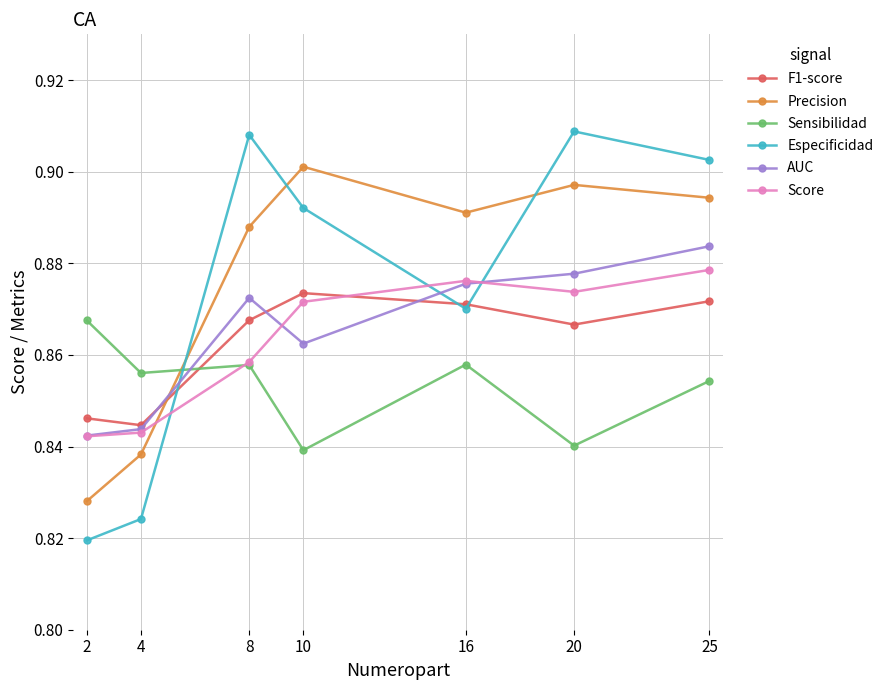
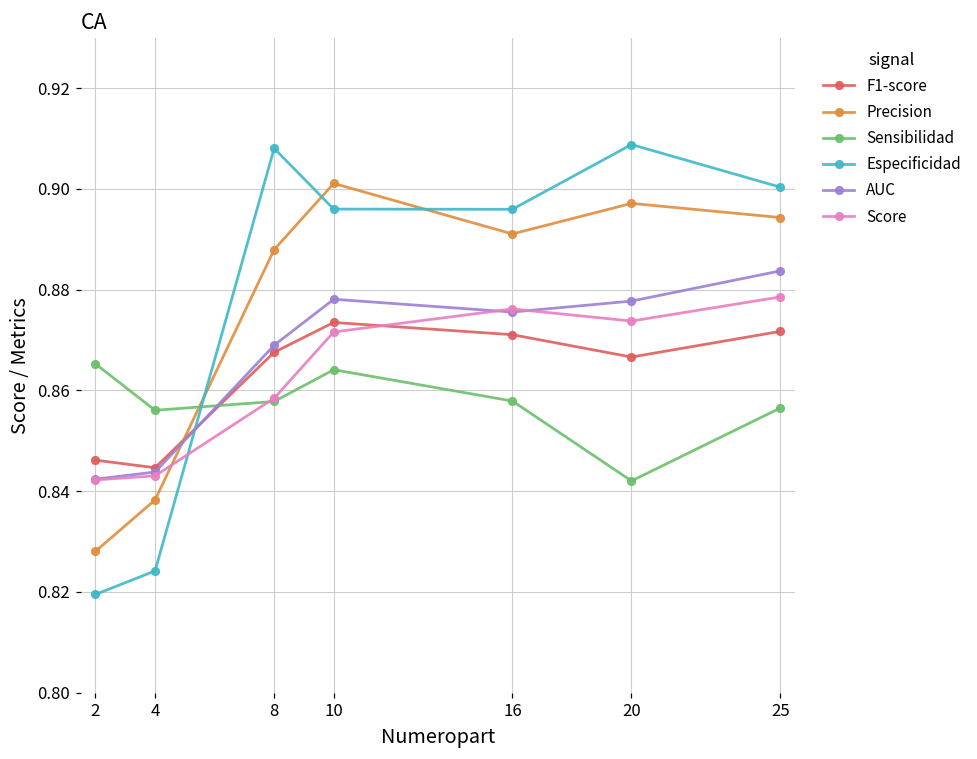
Sensibilidad, 2: 0.868 -> 0.865
AUC, 8: 0.872 -> 0.869
Sensibilidad, 10: 0.839 -> 0.864
Especificidad, 10: 0.892 -> 0.896
AUC, 10: 0.862 -> 0.878
Especificidad, 16: 0.870 -> 0.896
Sensibilidad, 20: 0.840 -> 0.842
Sensibilidad, 25: 0.854 -> 0.857
Especificidad, 25: 0.903 -> 0.900
